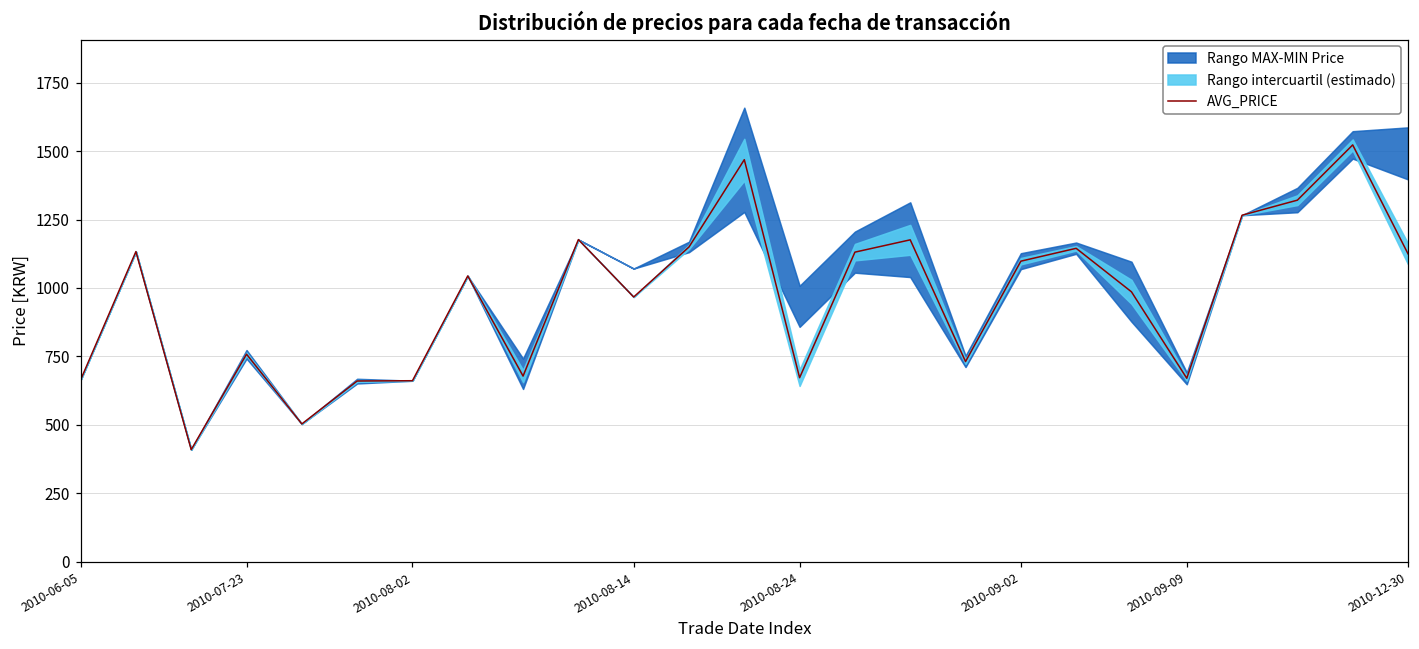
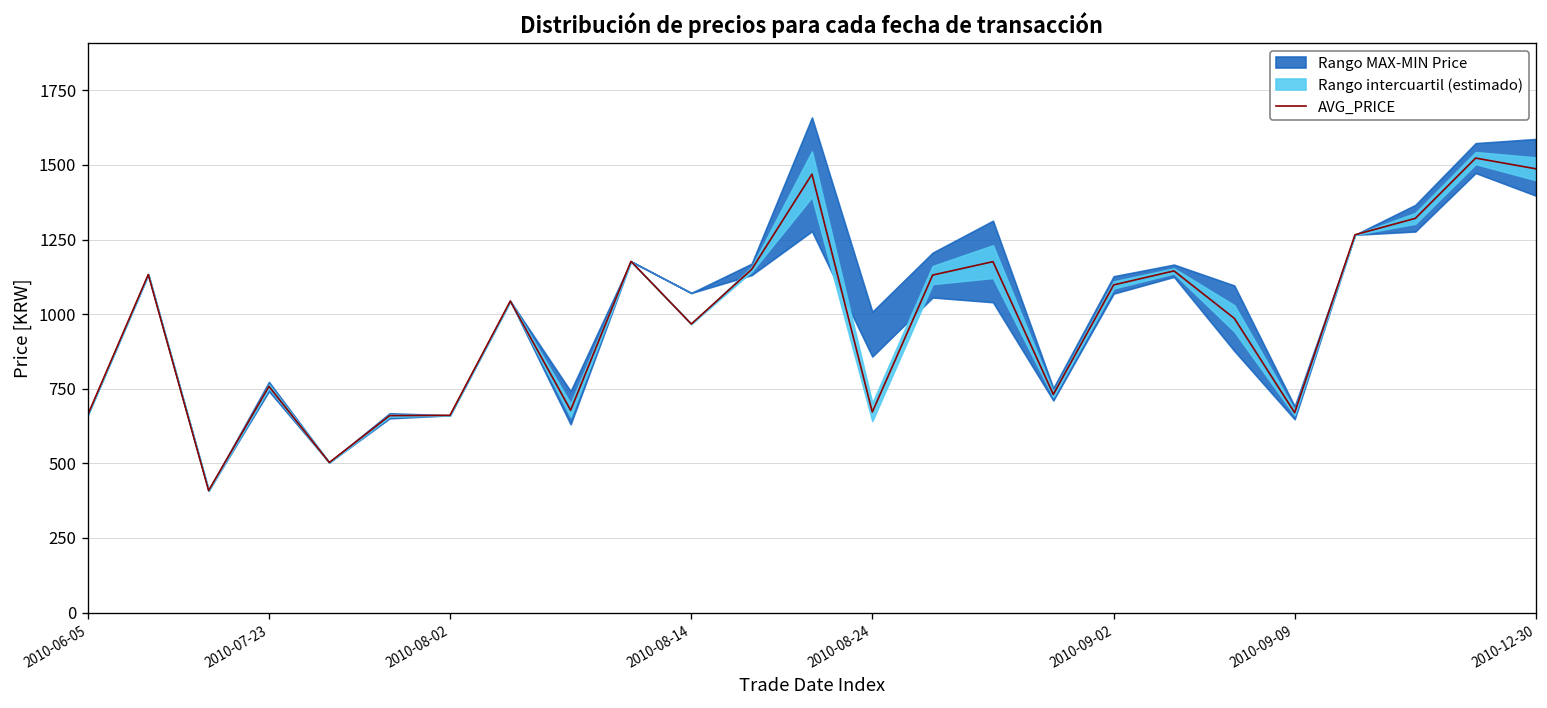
AVG_PRICE, 2010-12-30: 1130 -> 1490
